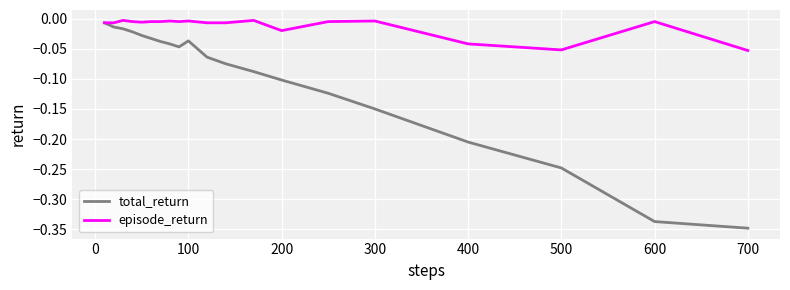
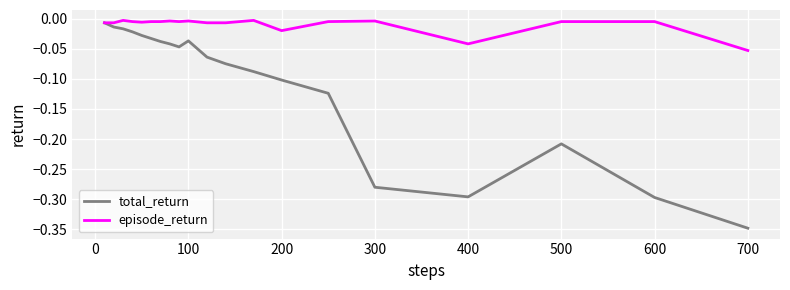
total_return, 300: -0.15 -> -0.28
total_return, 400: -0.21 -> -0.30
total_return, 500: -0.25 -> -0.21
episode_return, 500: -0.05 -> -0.01
total_return, 600: -0.34 -> -0.30
